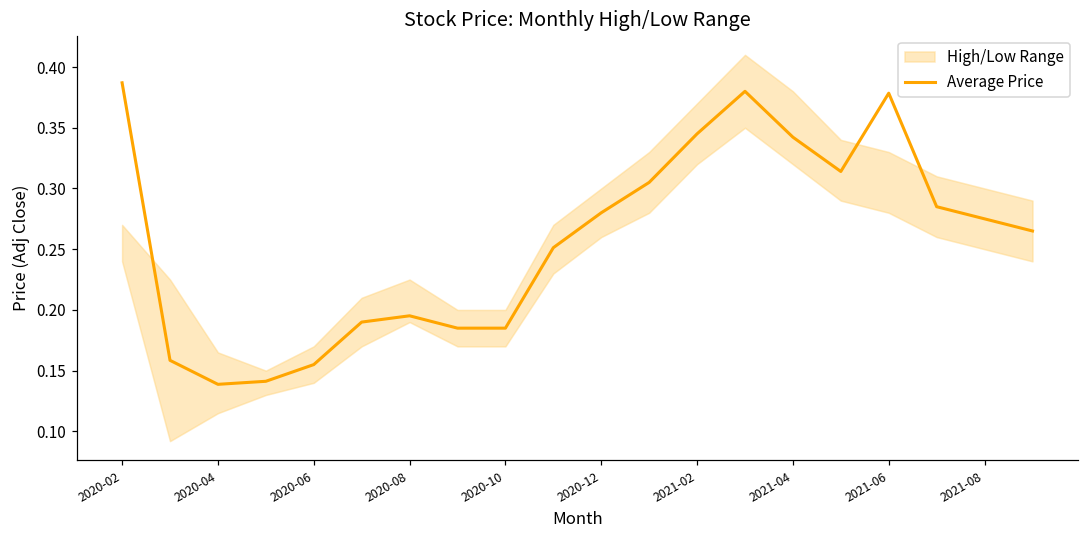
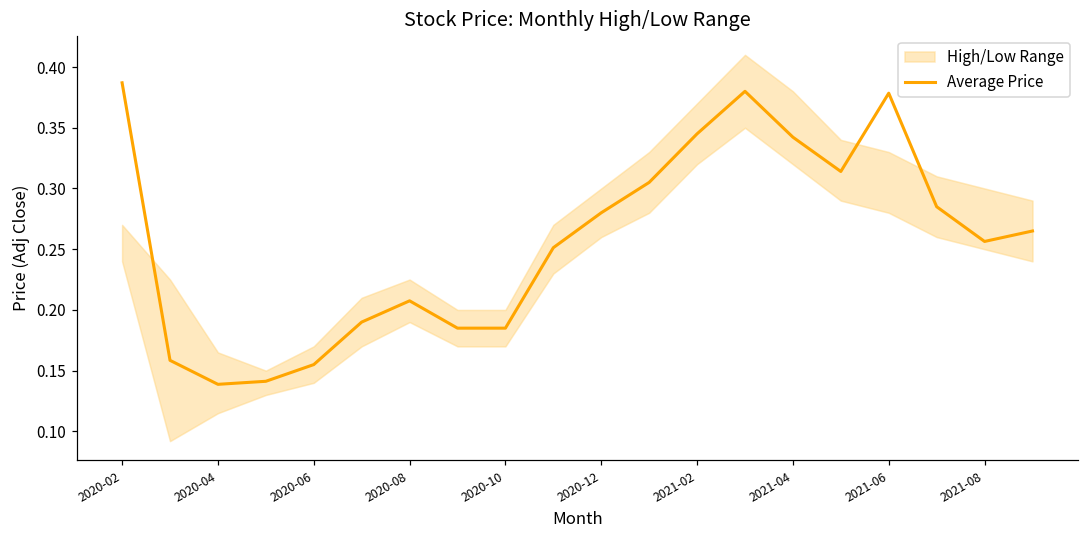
Average Price, 2020-08: 0.195 -> 0.207
Average Price, 2021-08: 0.275 -> 0.256
